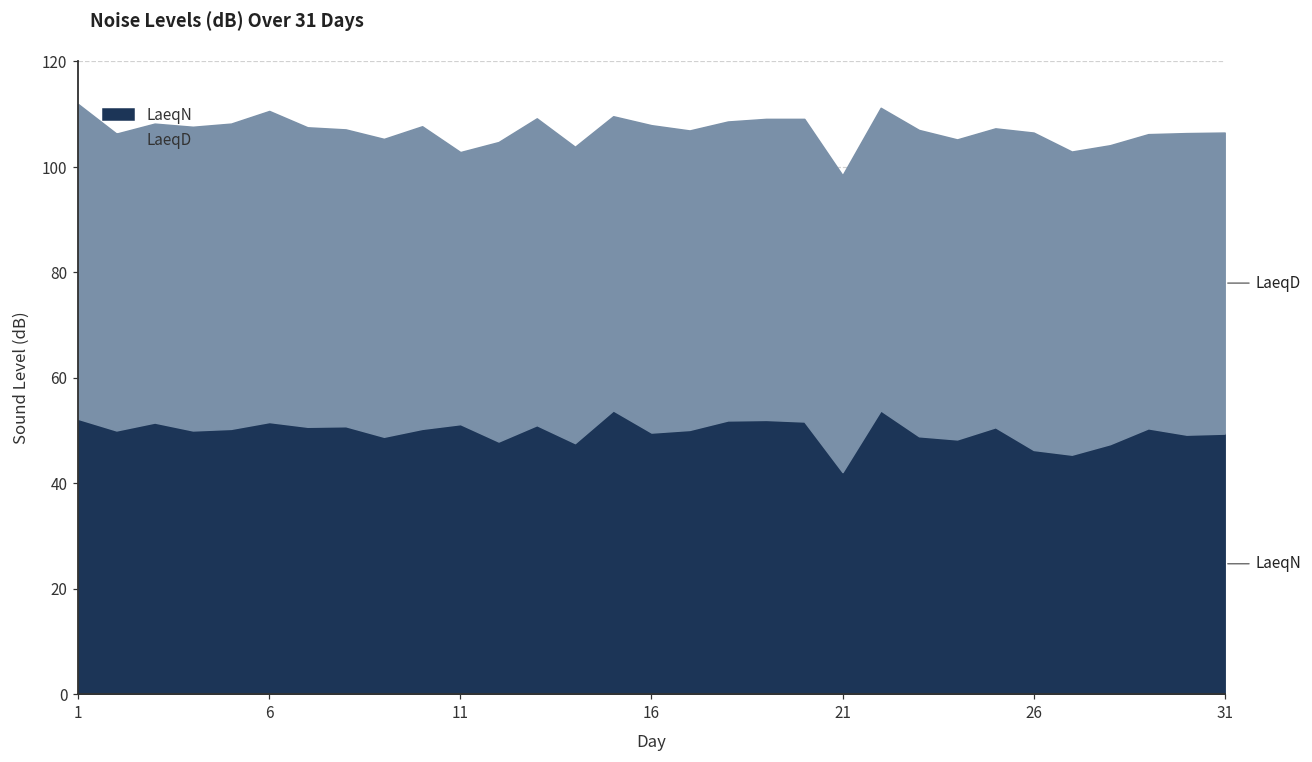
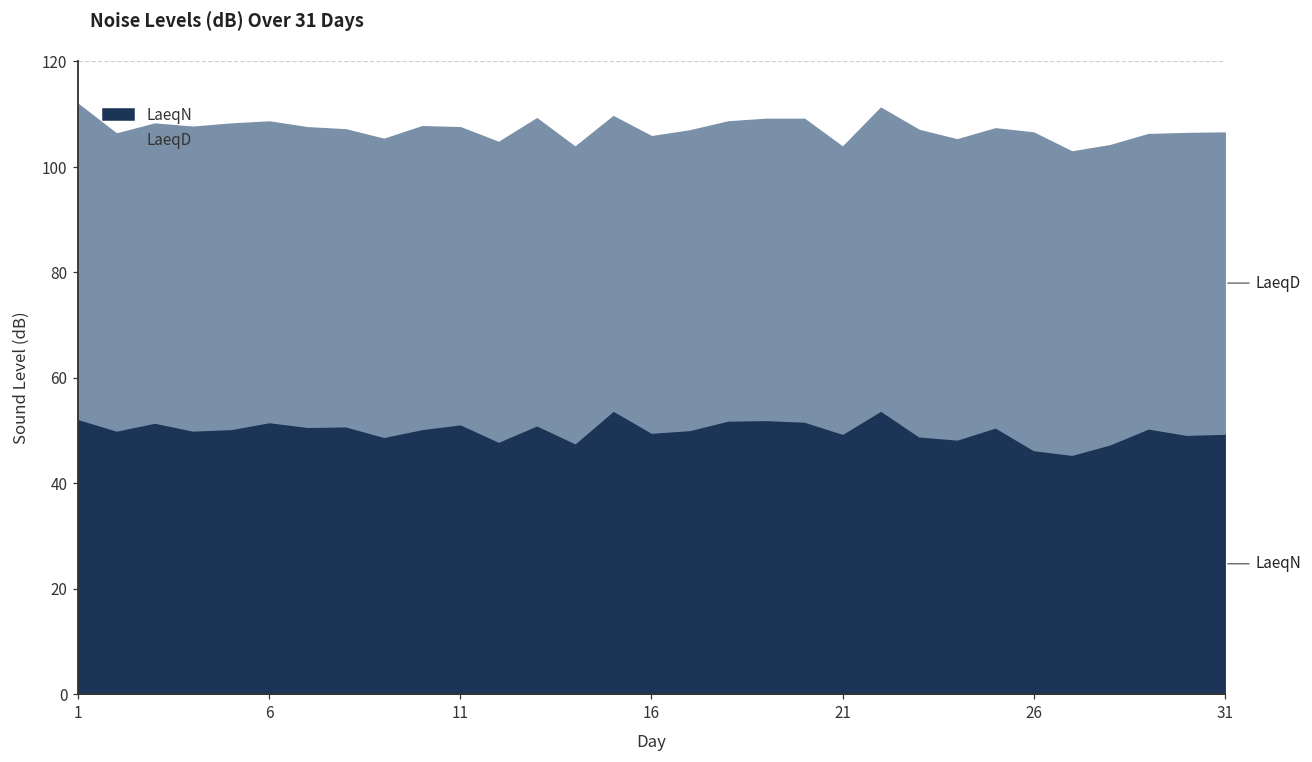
LaeqD, 6: 59 -> 57
LaeqD, 11: 52 -> 56
LaeqD, 16: 58 -> 56
LaeqN, 21: 42 -> 49
LaeqD, 21: 56 -> 54
